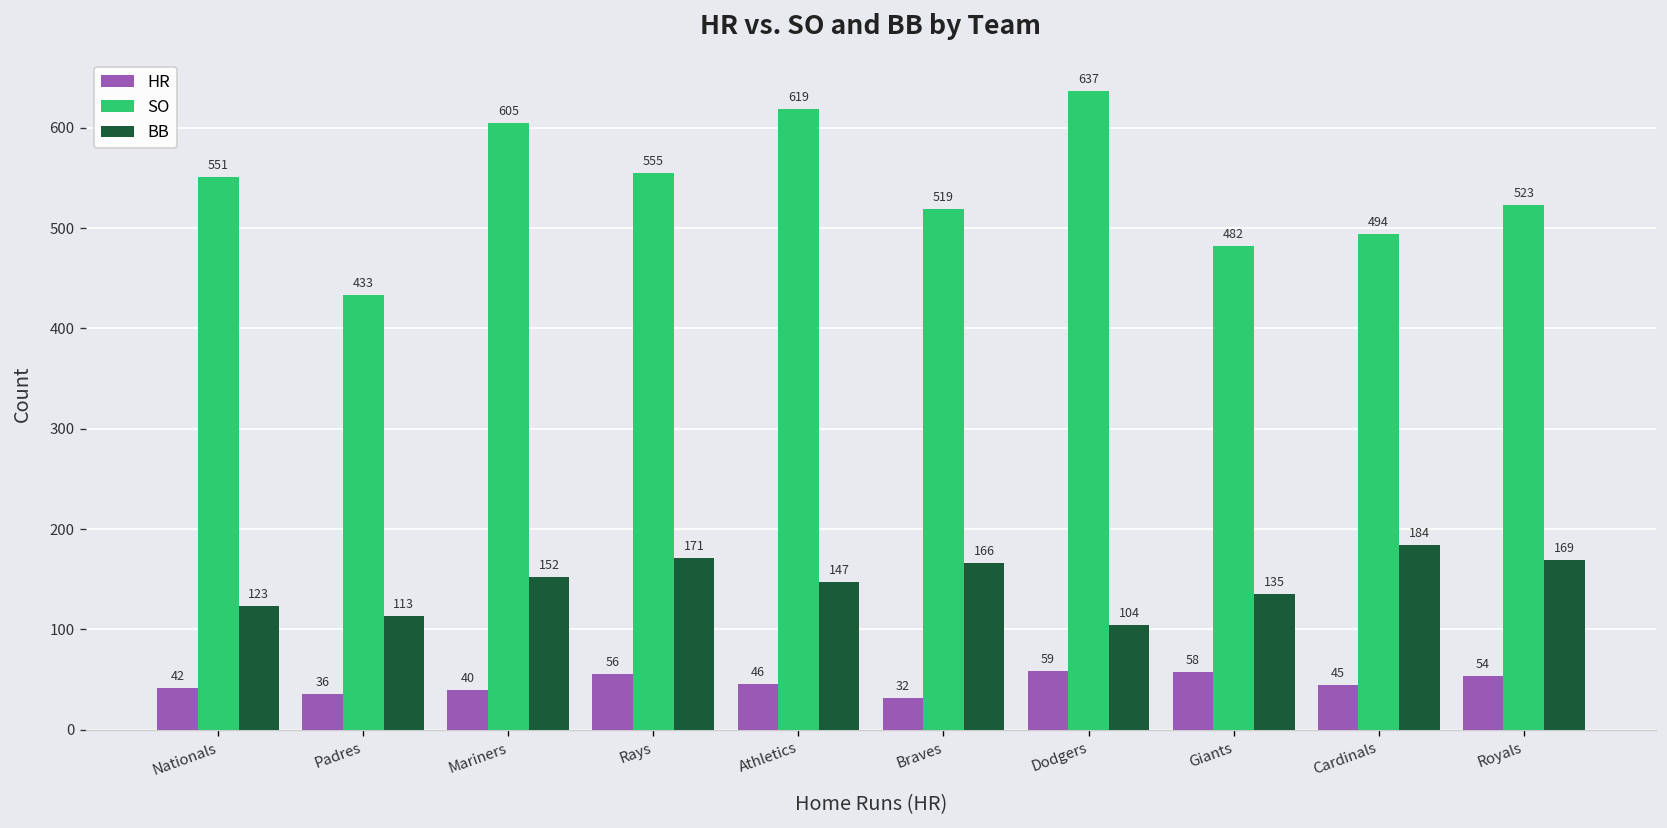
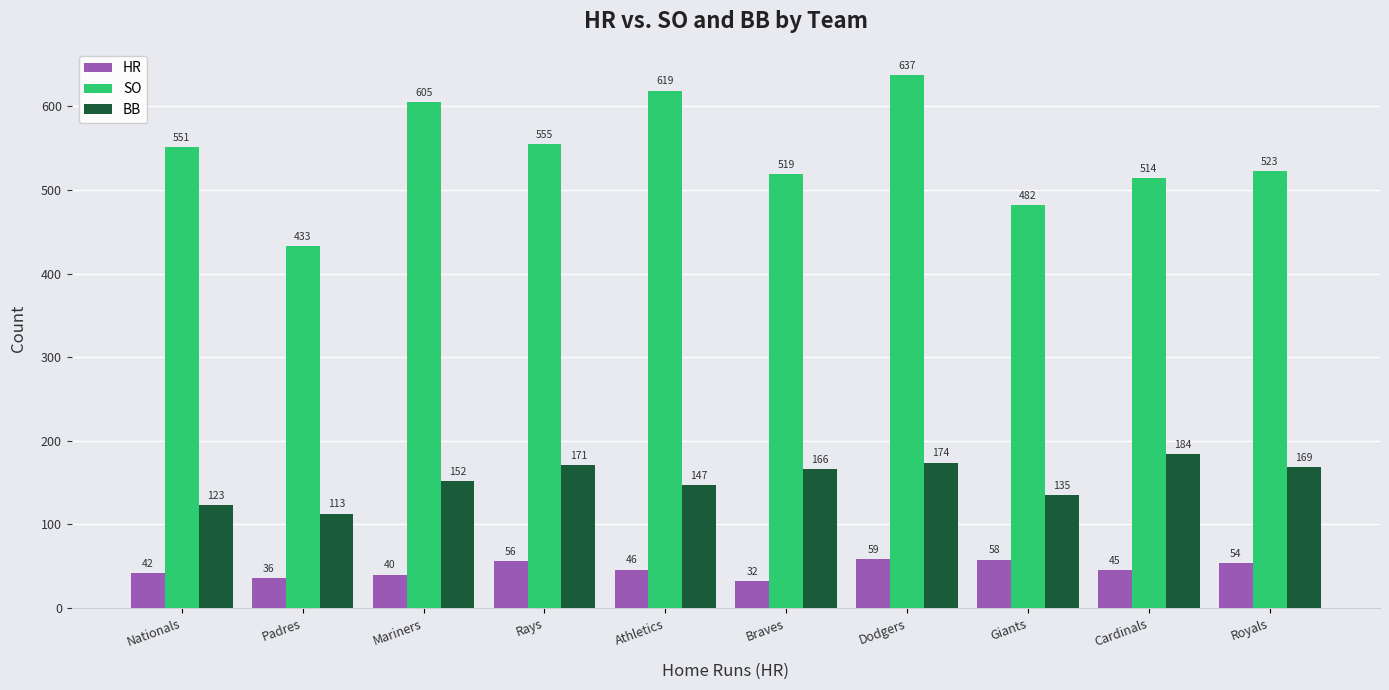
BB, Dodgers: 104 -> 174
SO, Cardinals: 494 -> 514
